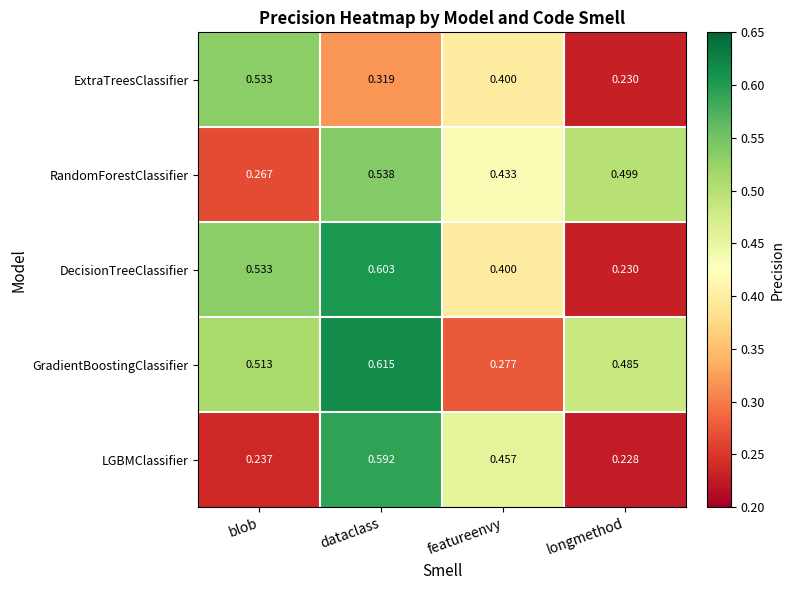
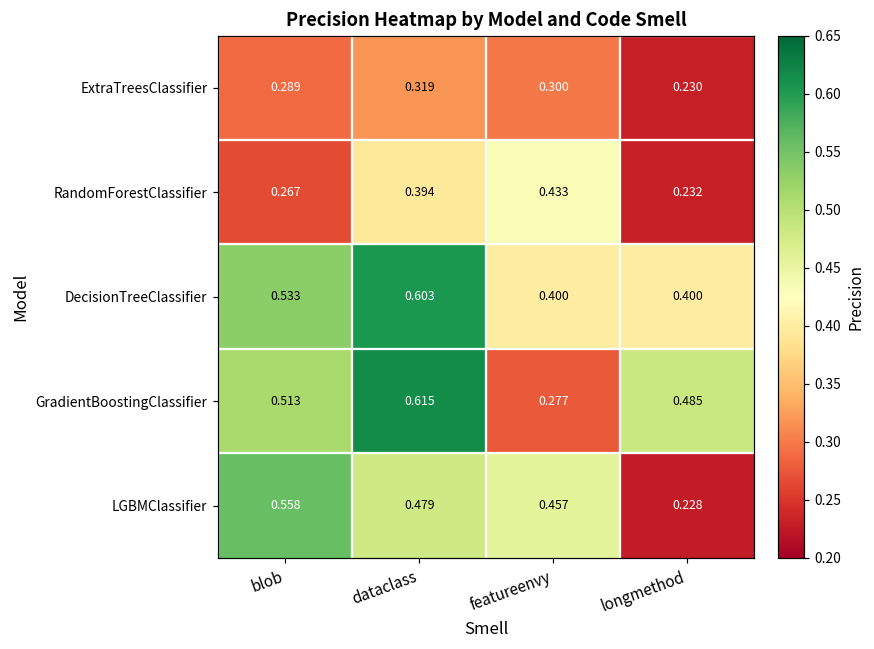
ExtraTreesClassifier, blob: 0.533 -> 0.289
ExtraTreesClassifier, featureenvy: 0.400 -> 0.300
RandomForestClassifier, dataclass: 0.538 -> 0.394
RandomForestClassifier, longmethod: 0.499 -> 0.232
DecisionTreeClassifier, longmethod: 0.230 -> 0.400
LGBMClassifier, blob: 0.237 -> 0.558
LGBMClassifier, dataclass: 0.592 -> 0.479
